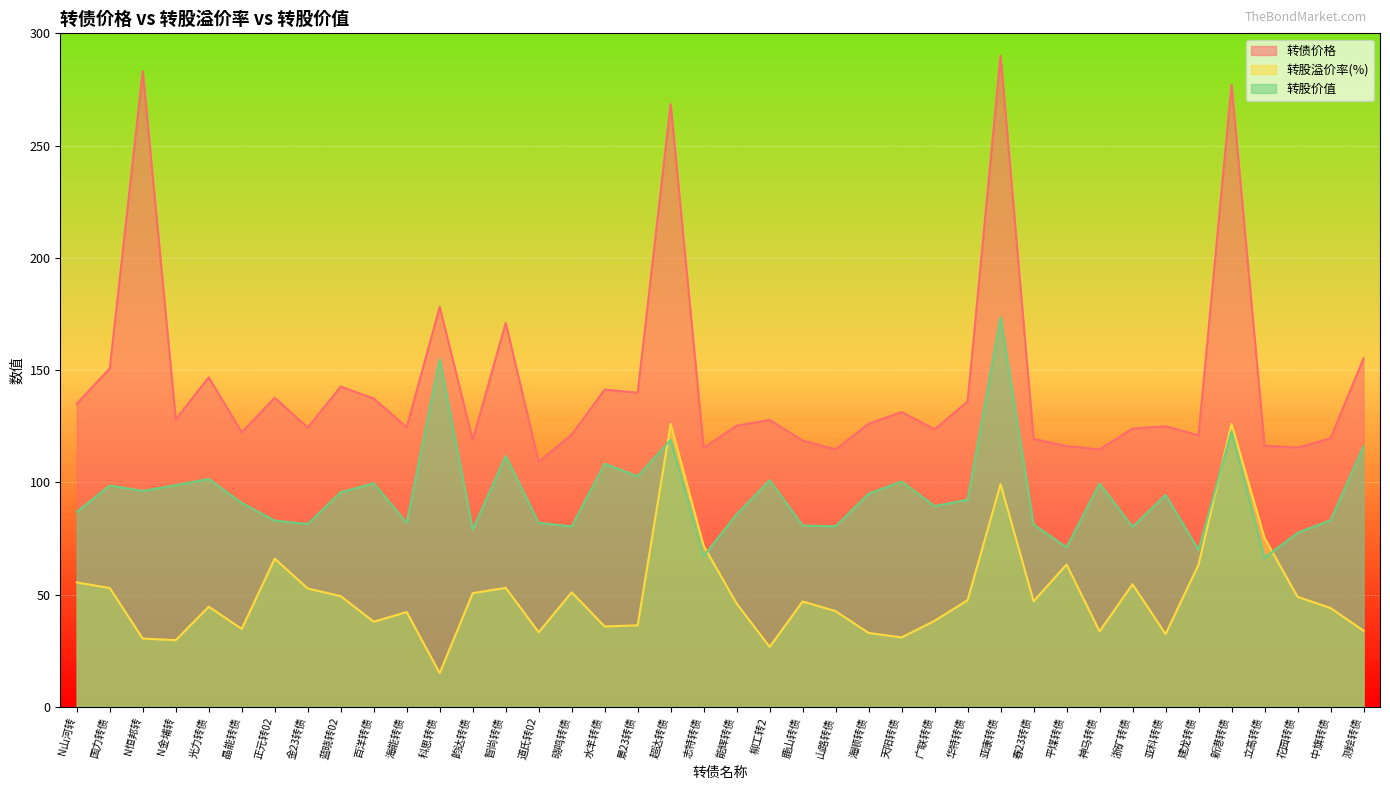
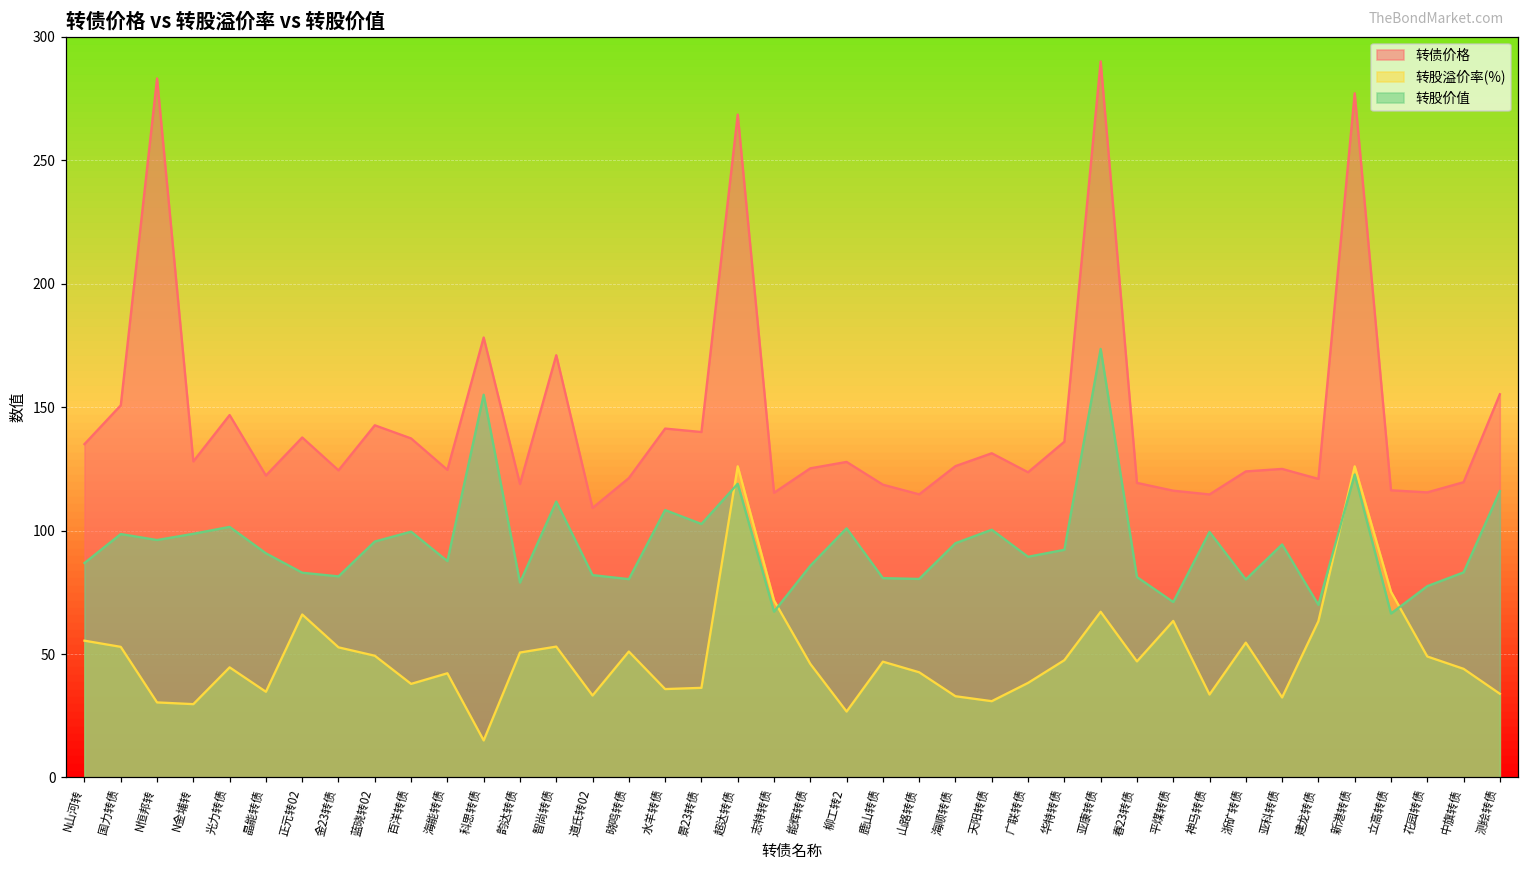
转股价值, 海能转债: 82 -> 88
转股溢价率(%), 亚康转债: 99 -> 67
